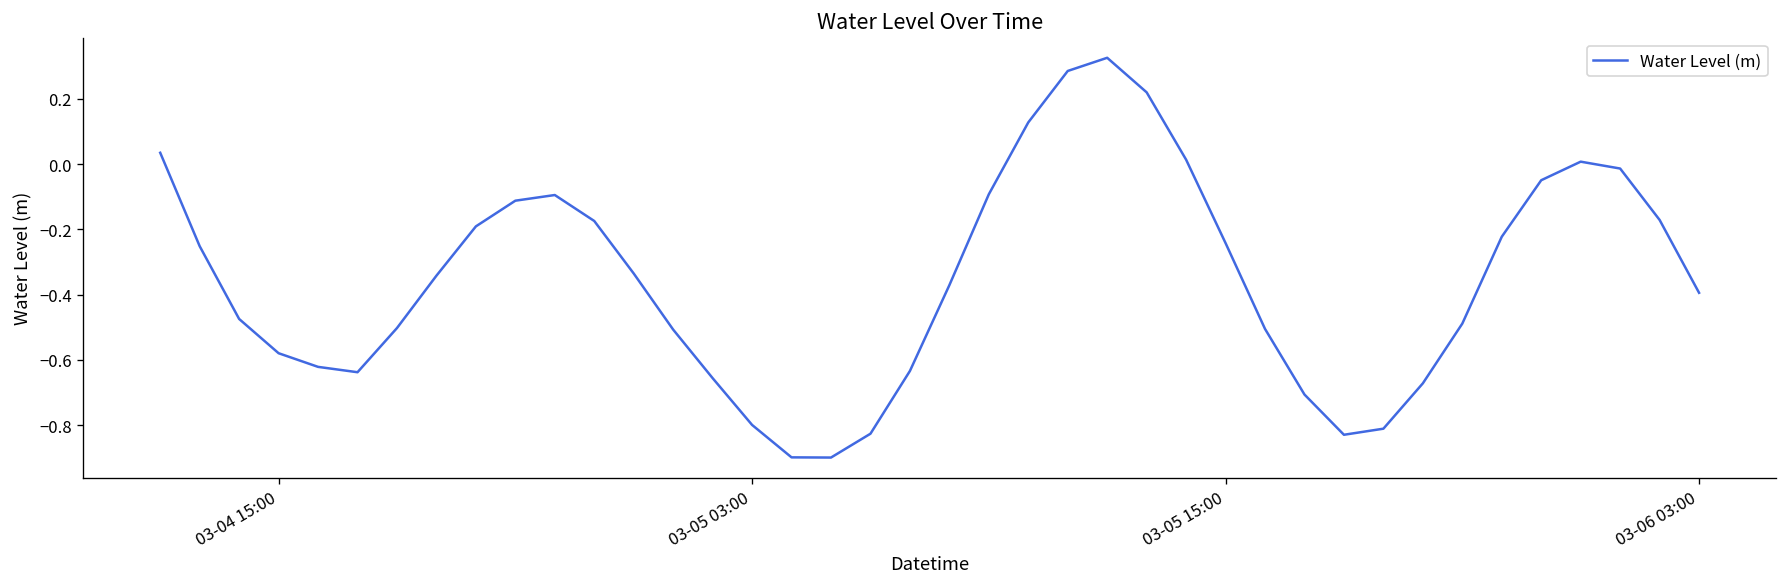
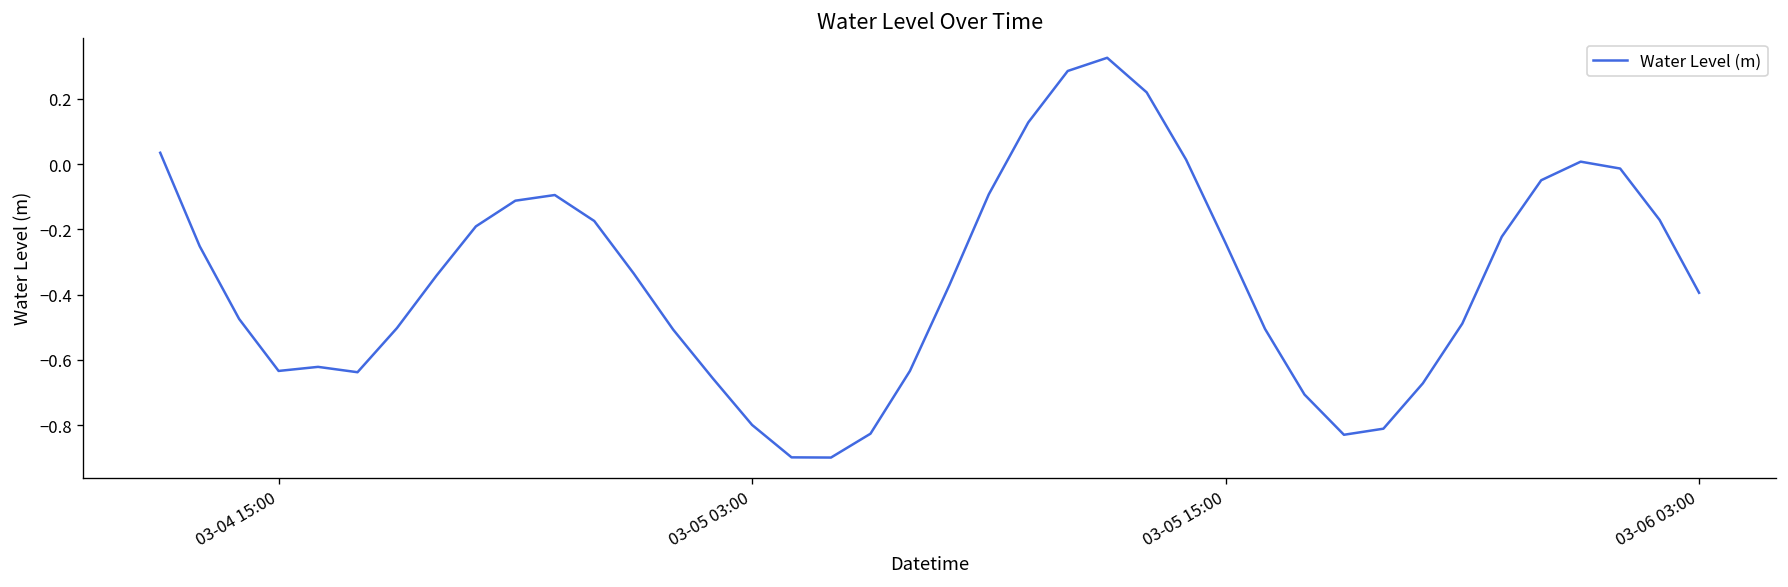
03-04 15:00: -0.58 -> -0.63
